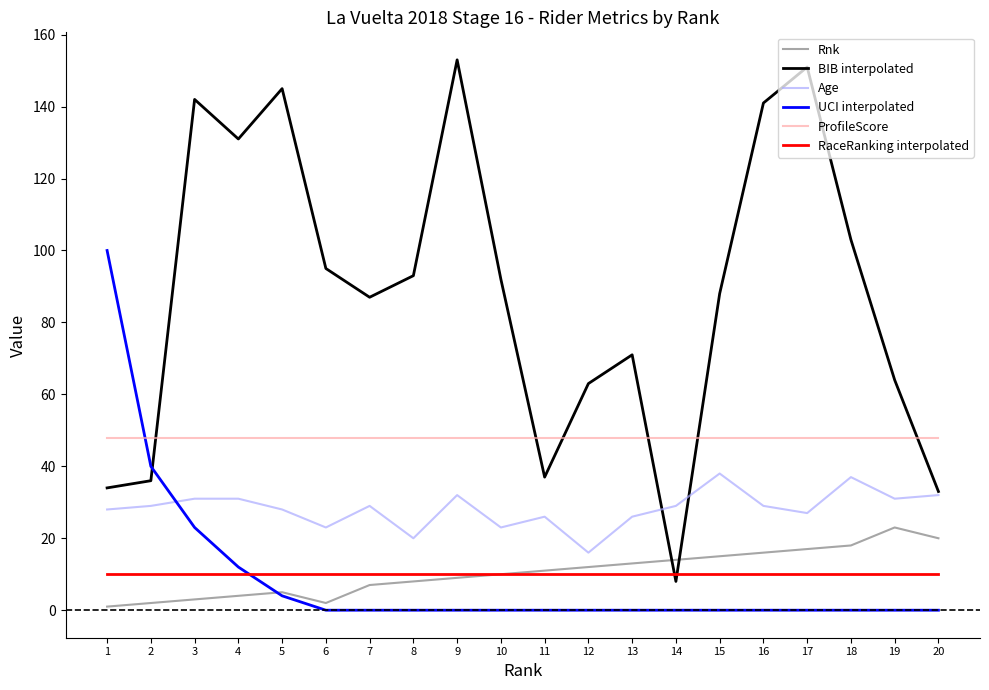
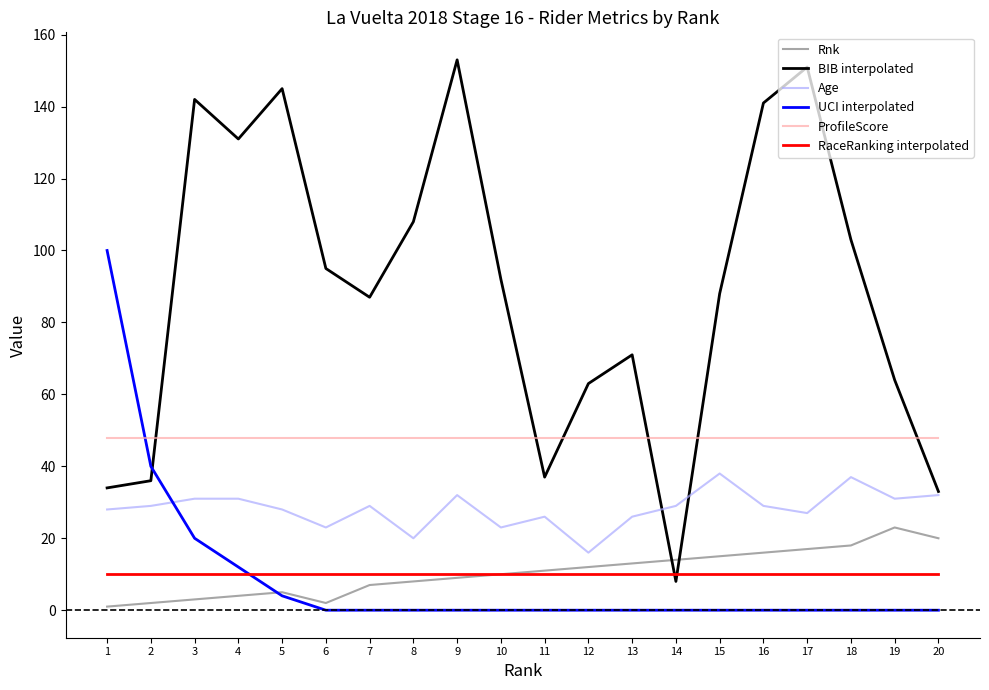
UCI interpolated, 3: 23 -> 20
BIB interpolated, 8: 93 -> 108
